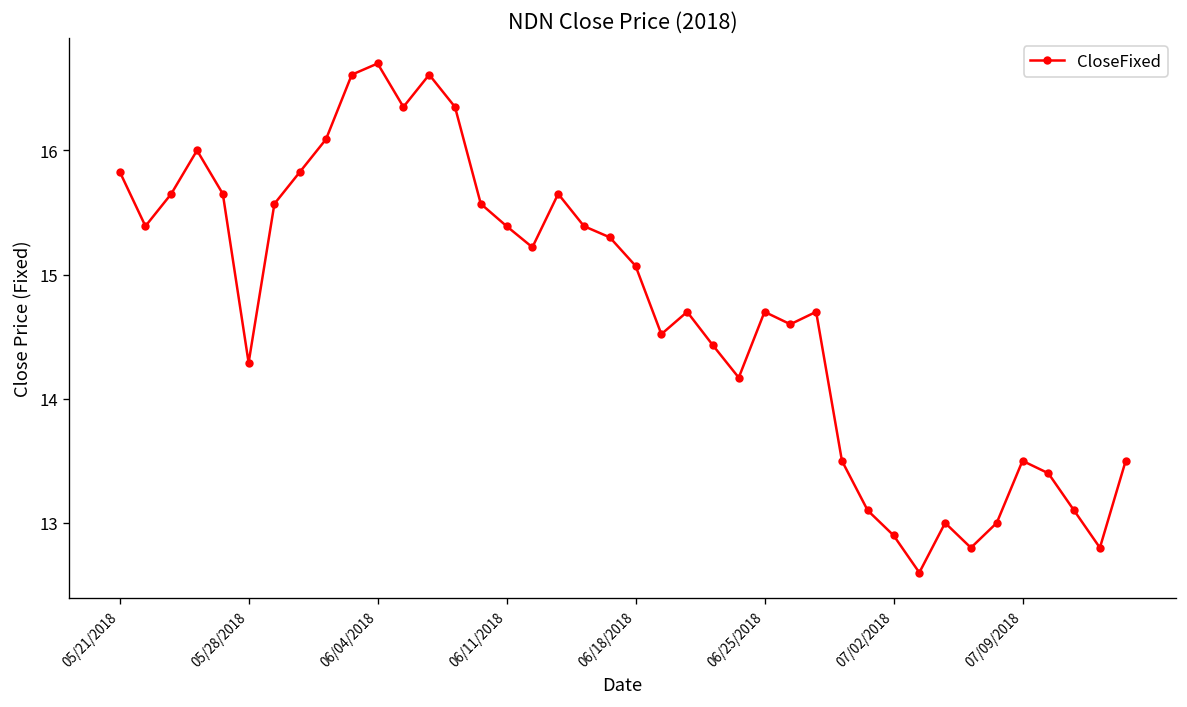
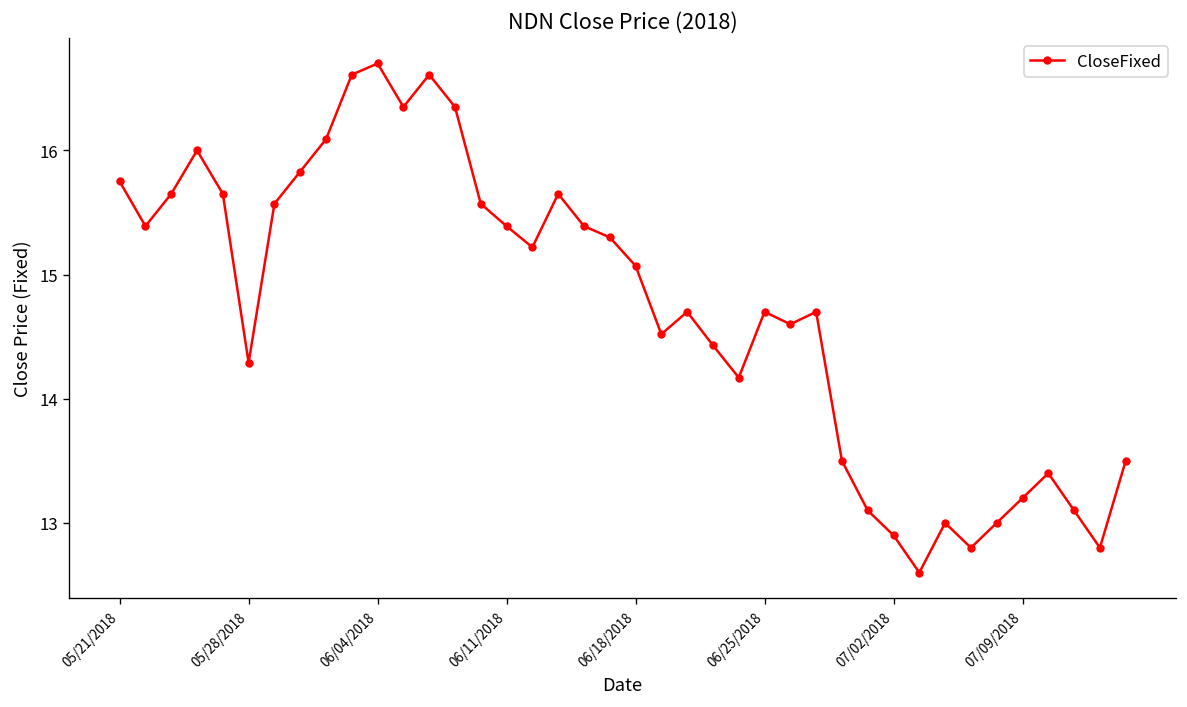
05/21/2018: 15.83 -> 15.75
07/09/2018: 13.5 -> 13.2
